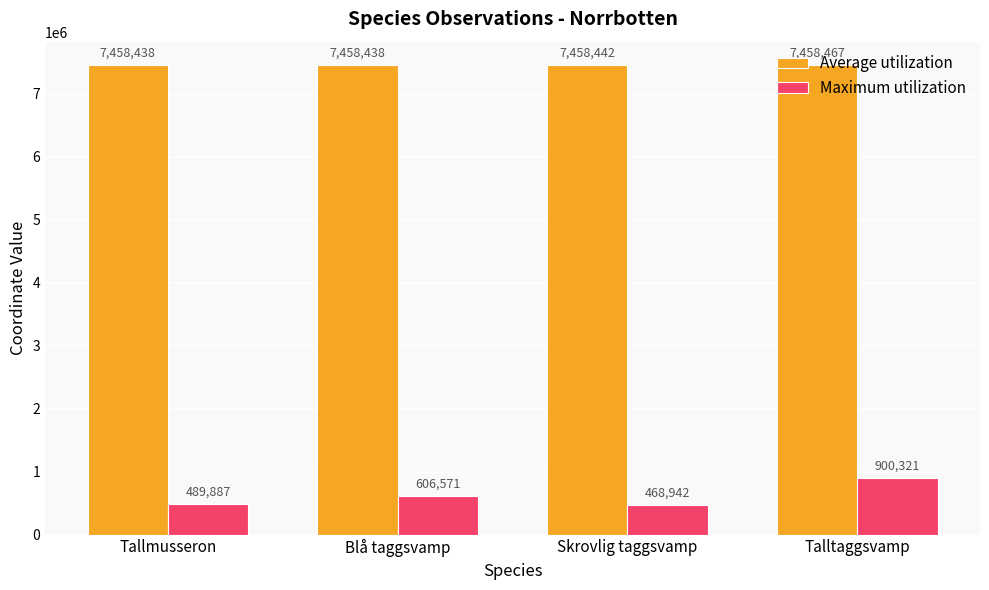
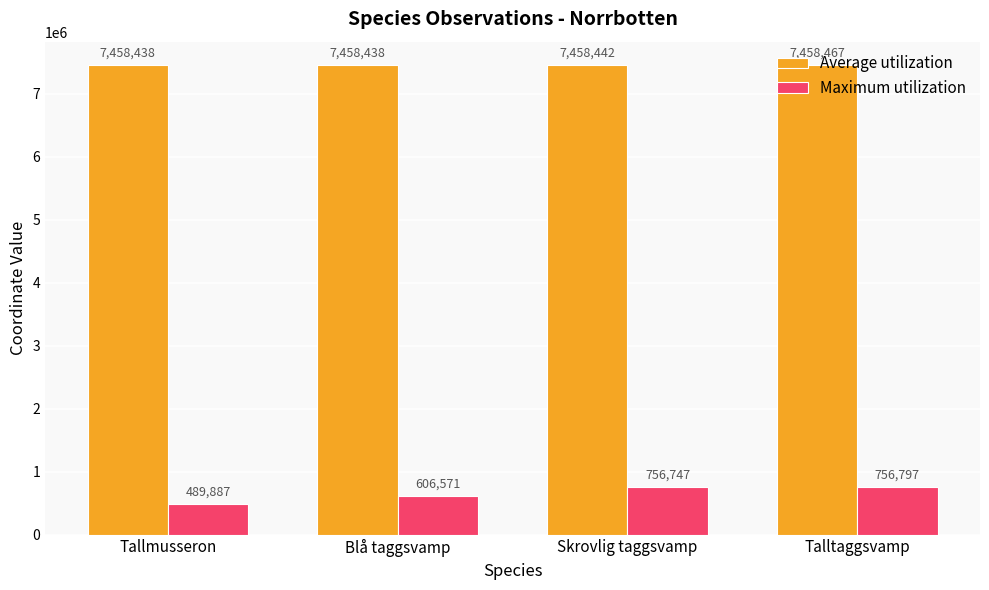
Maximum utilization, Skrovlig taggsvamp: 468,942 -> 756,747
Maximum utilization, Talltaggsvamp: 900,321 -> 756,797
